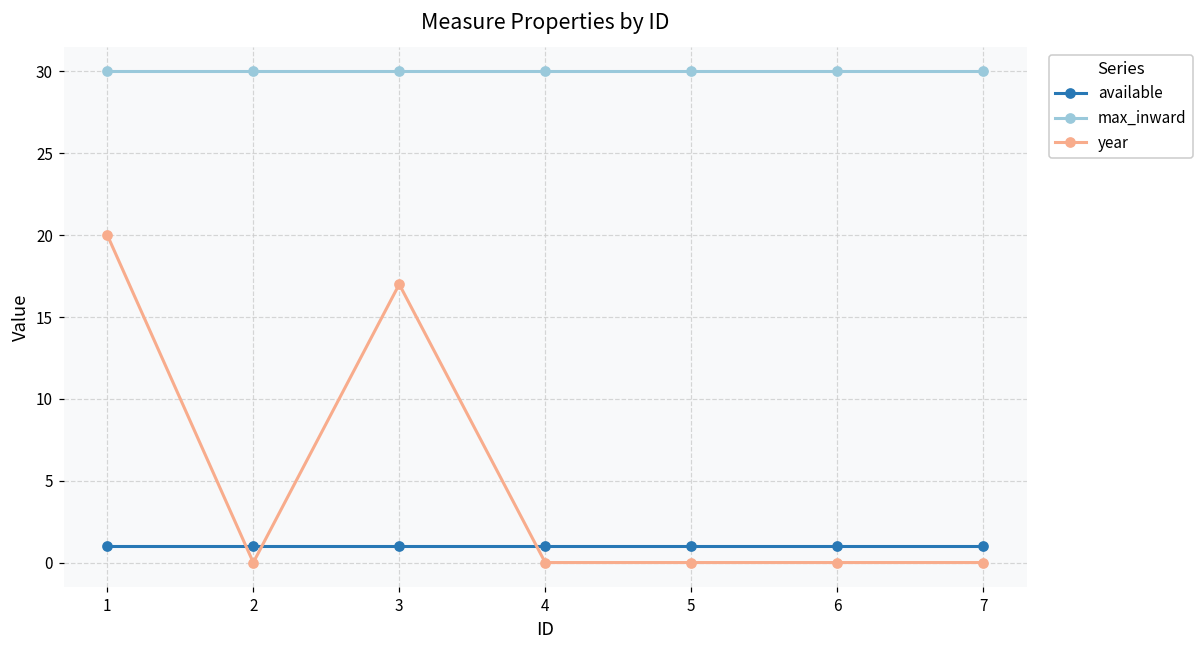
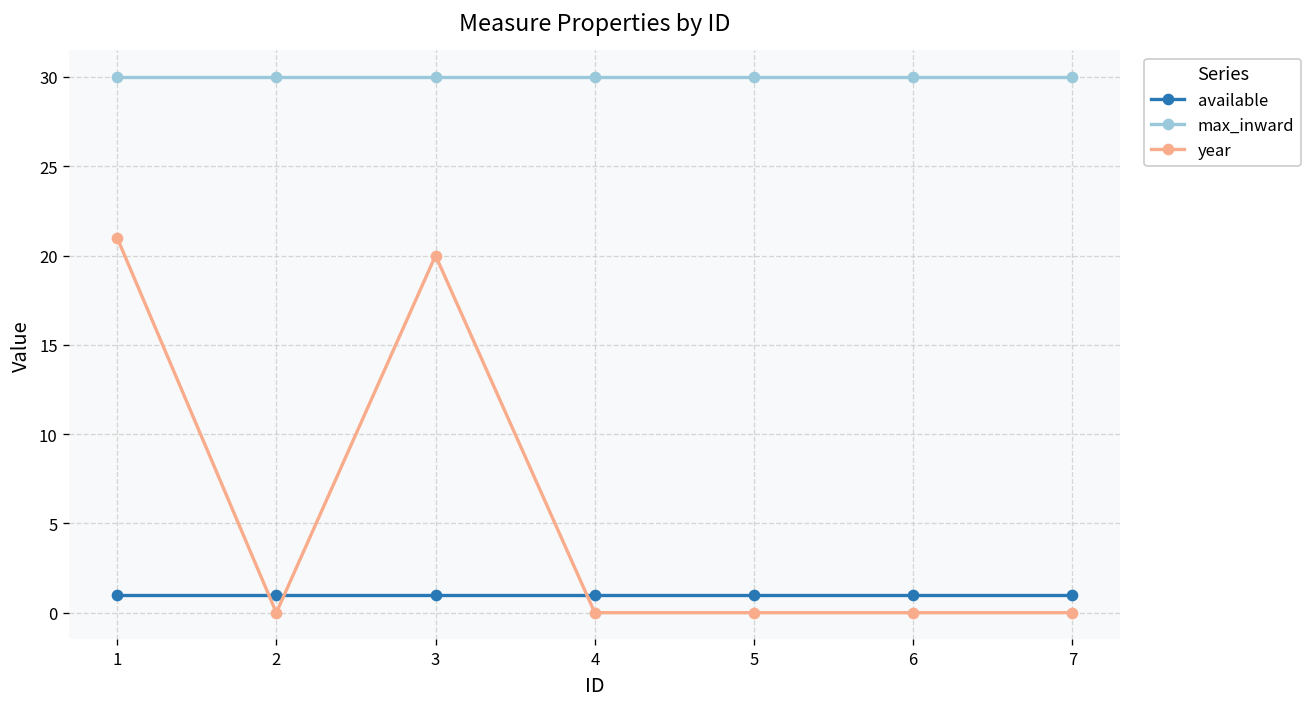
year, 1: 20 -> 21
year, 3: 17 -> 20
